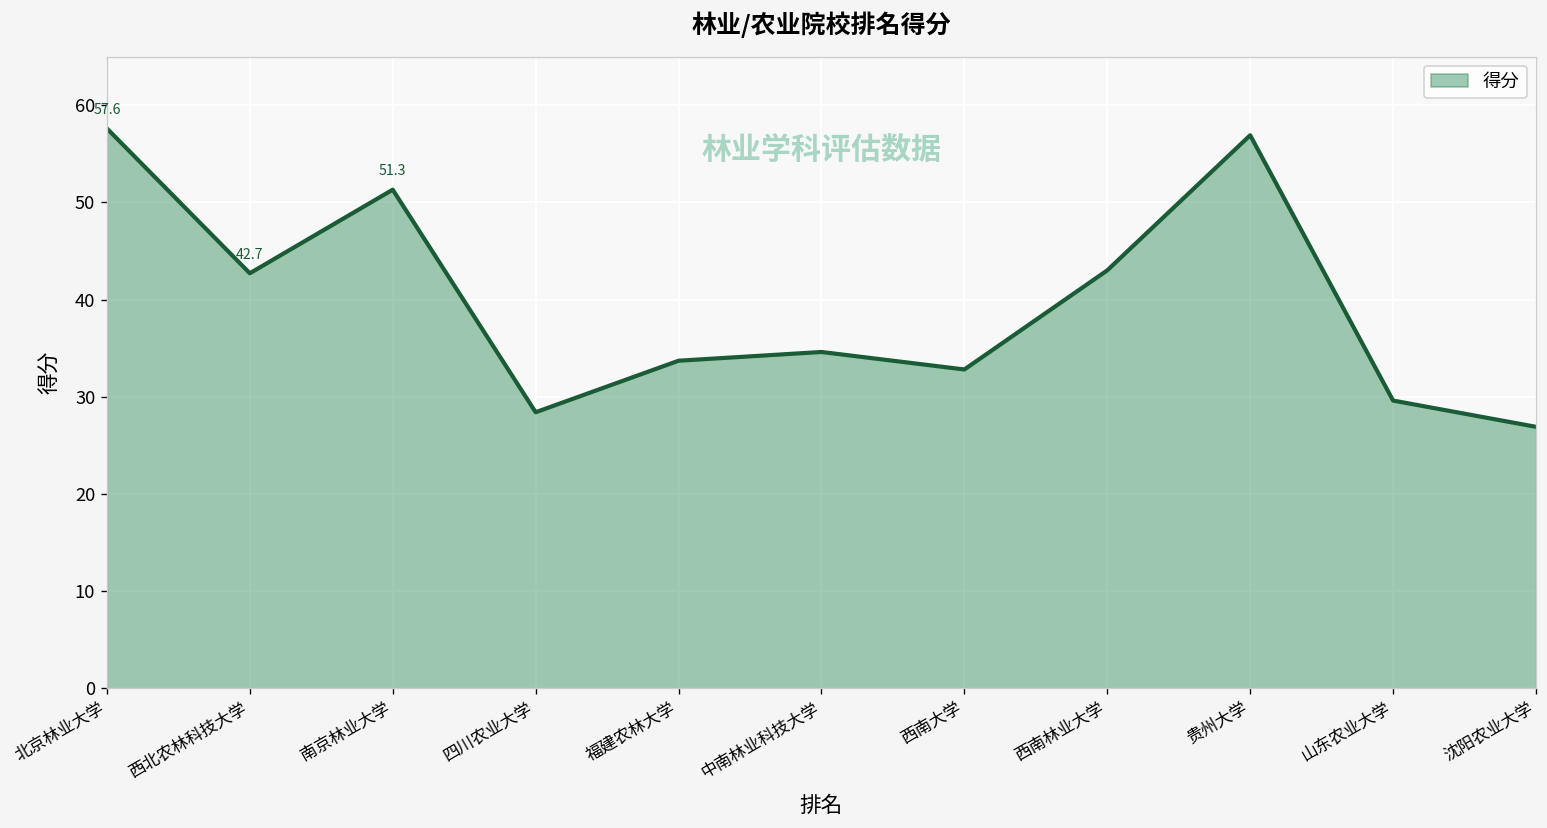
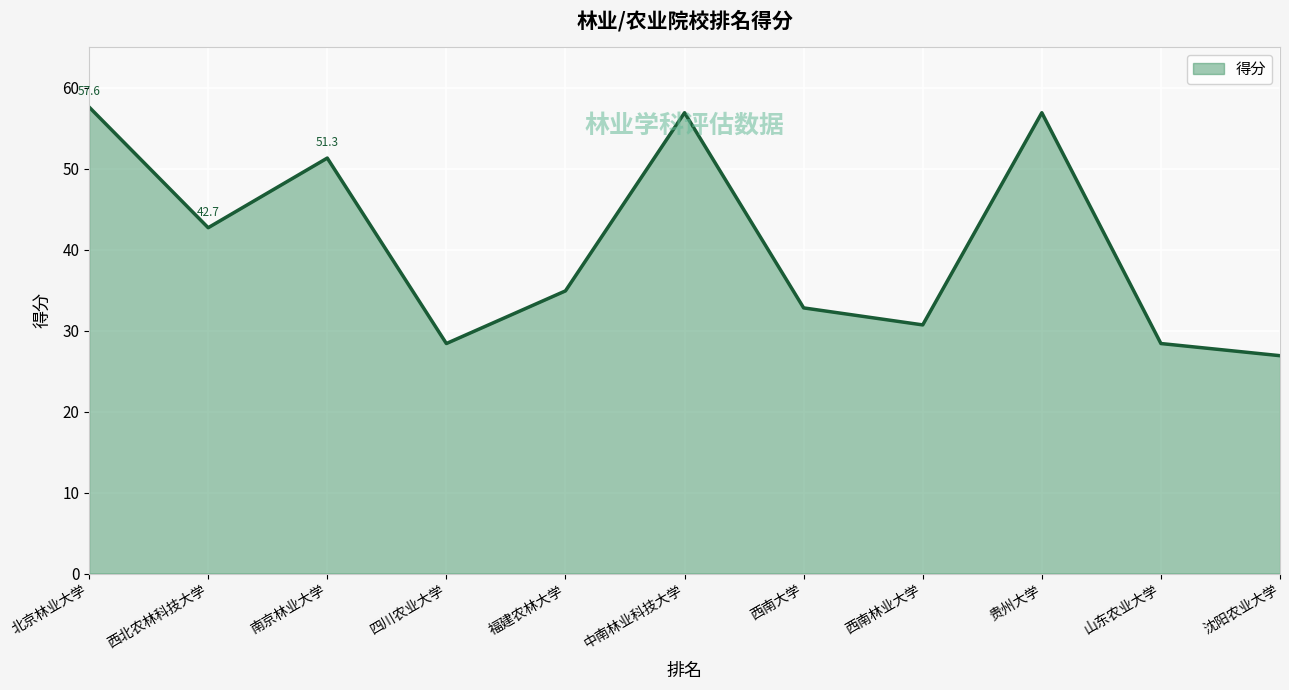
福建农林大学: 34 -> 35
中南林业科技大学: 35 -> 57
西南林业大学: 43 -> 31
山东农业大学: 30 -> 28
